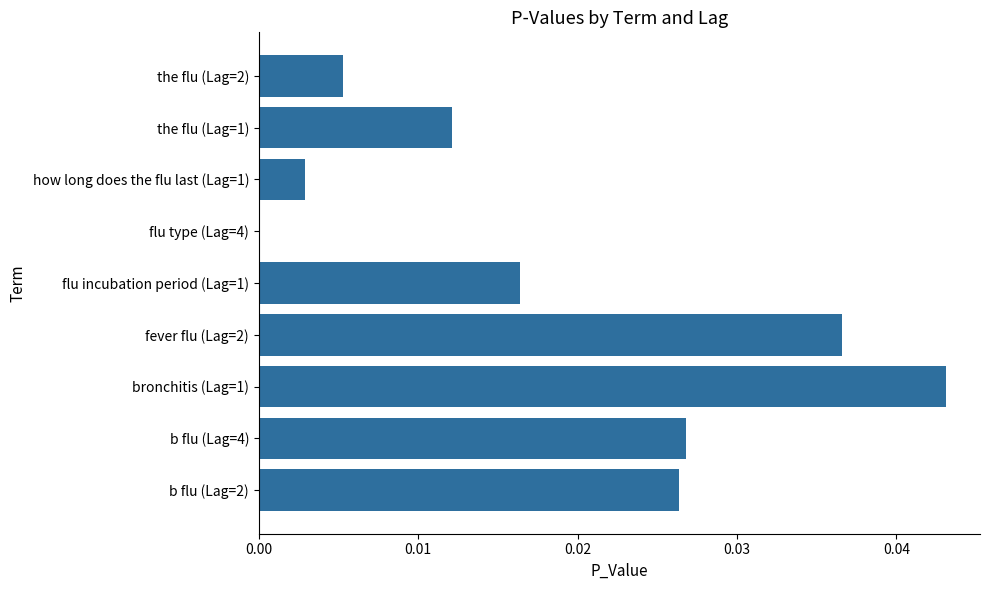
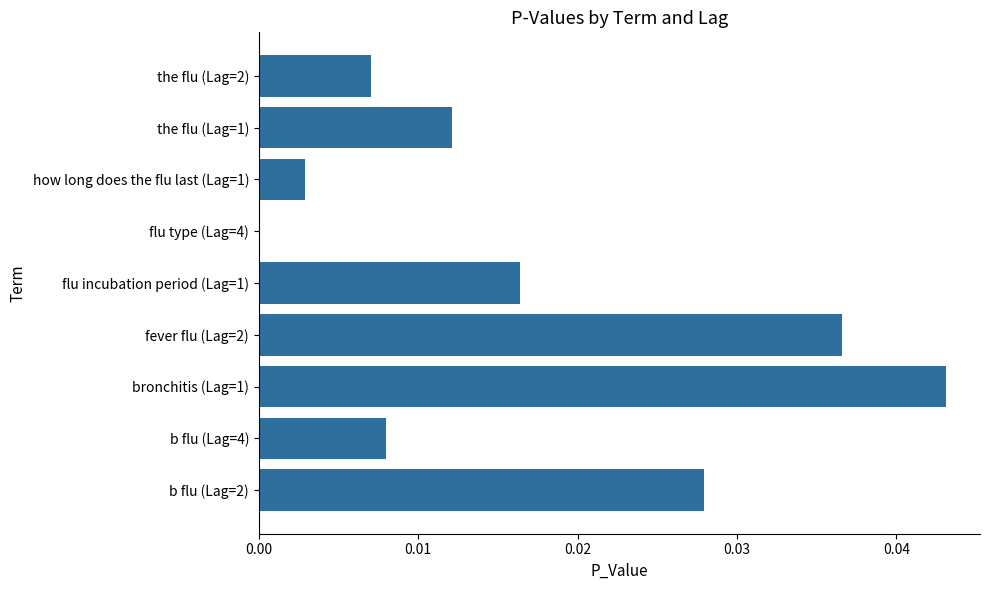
the flu (Lag=2): 0.0053 -> 0.0070
b flu (Lag=4): 0.0268 -> 0.0080
b flu (Lag=2): 0.0263 -> 0.0279
